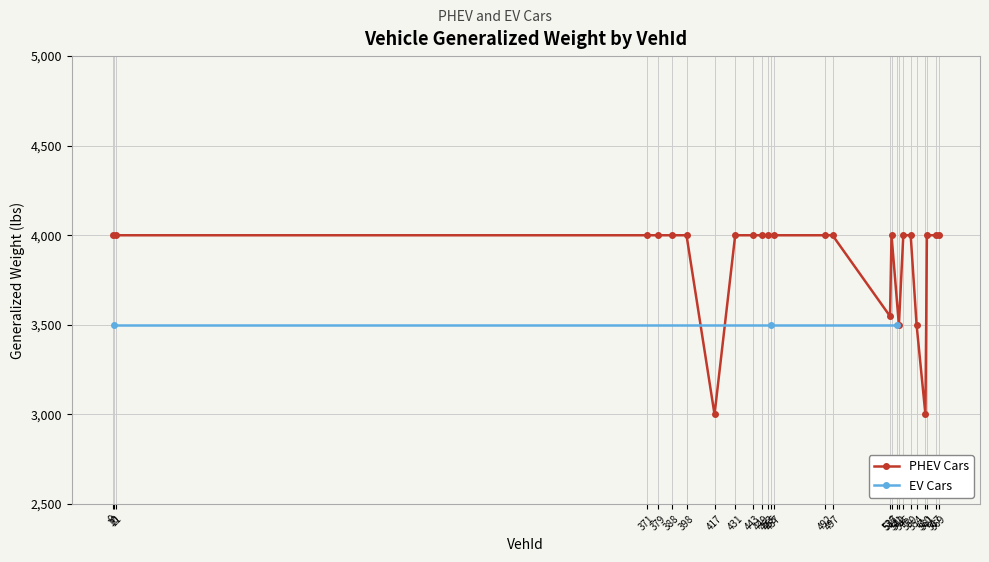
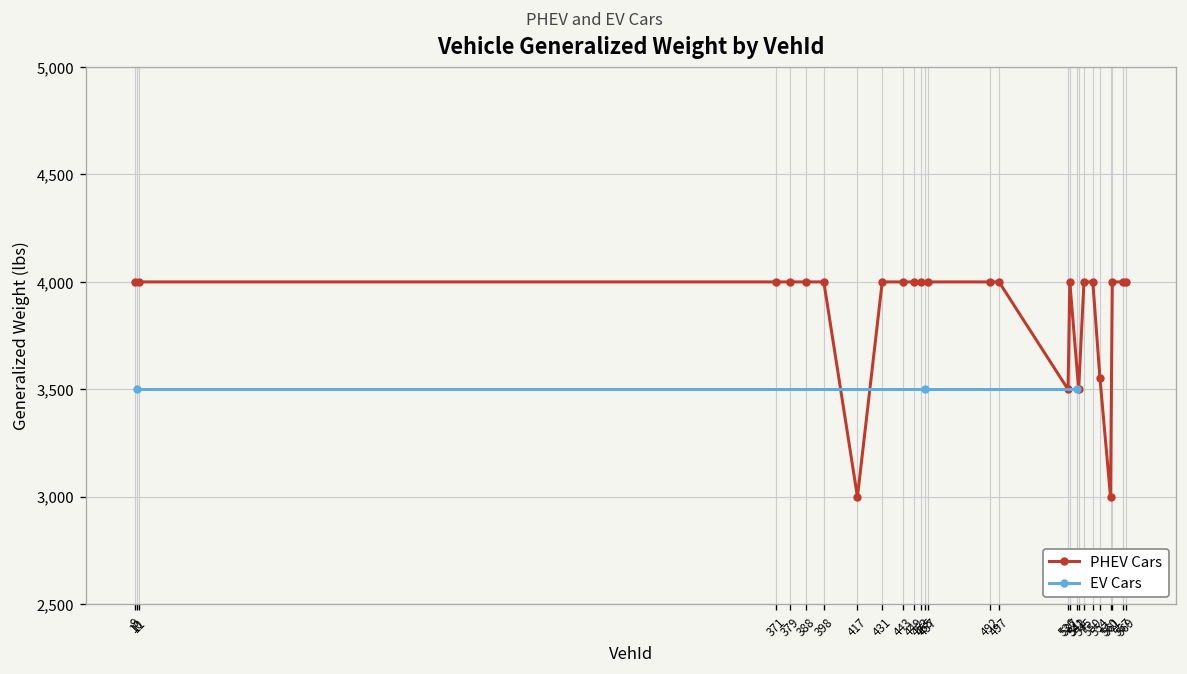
PHEV Cars, 536: 3,550 -> 3,500
PHEV Cars, 554: 3,500 -> 3,560
